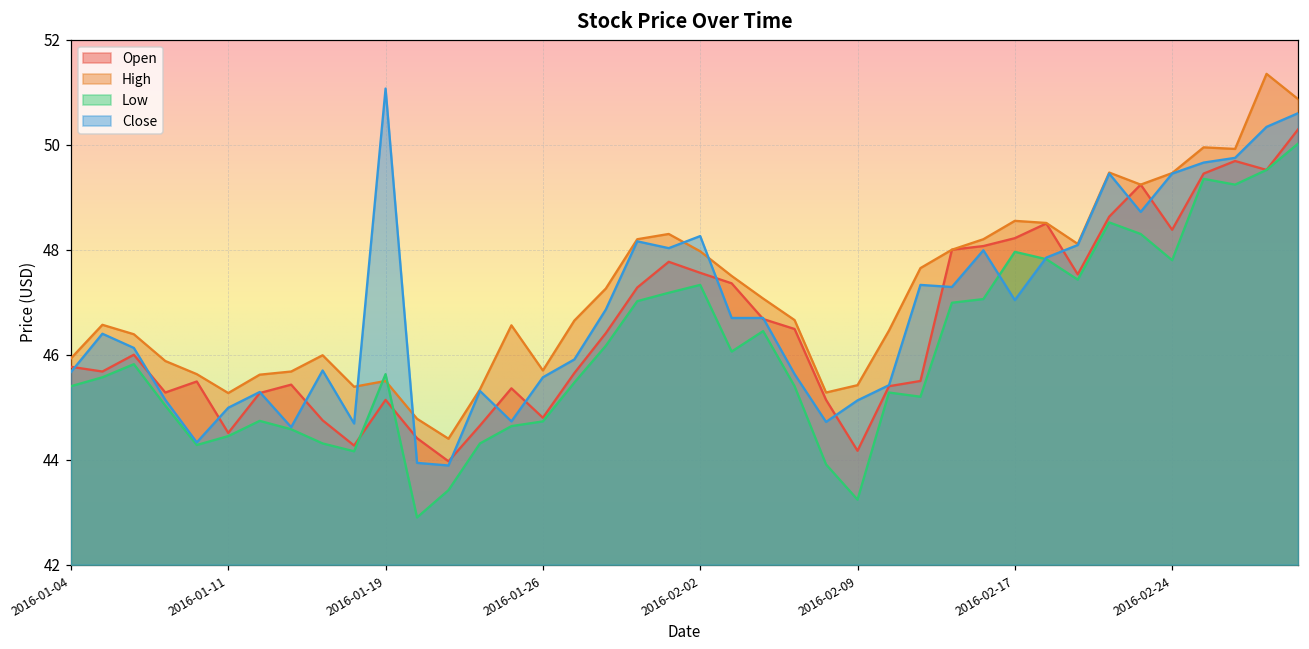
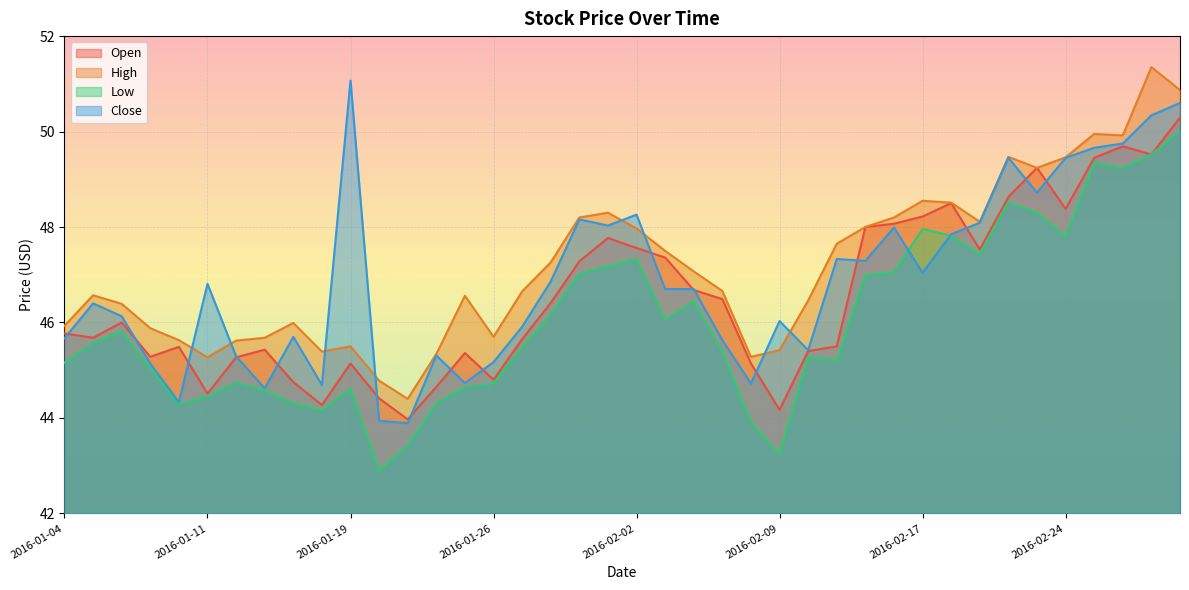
Low, 2016-01-04: 45.4 -> 45.2
Close, 2016-01-11: 45.0 -> 46.8
Low, 2016-01-19: 45.6 -> 44.6
Close, 2016-01-26: 45.6 -> 45.2
Close, 2016-02-09: 45.1 -> 46.0
